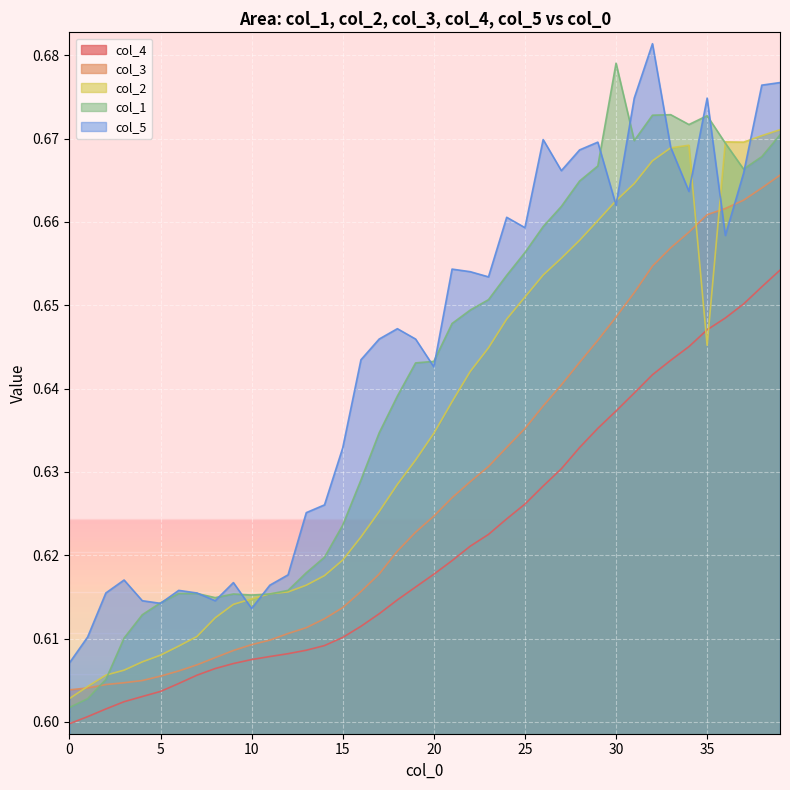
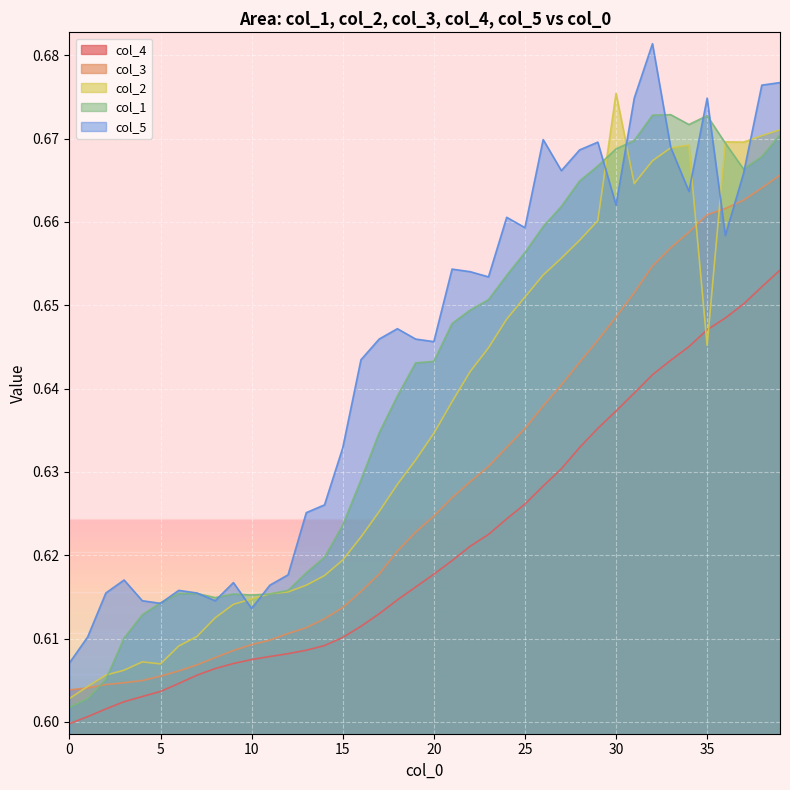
col_2, 5: 0.608 -> 0.607
col_5, 20: 0.643 -> 0.646
col_2, 30: 0.663 -> 0.675
col_1, 30: 0.679 -> 0.669
